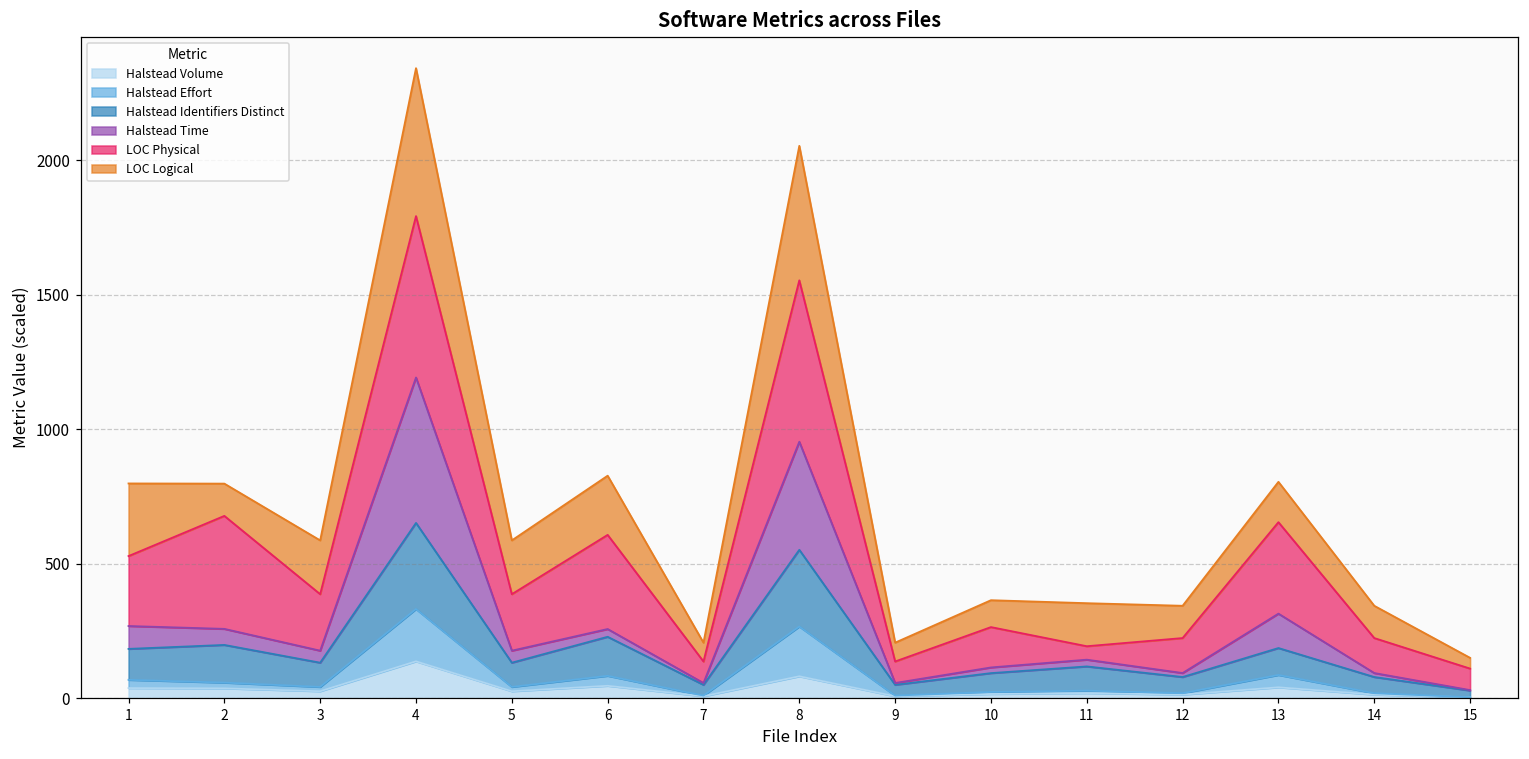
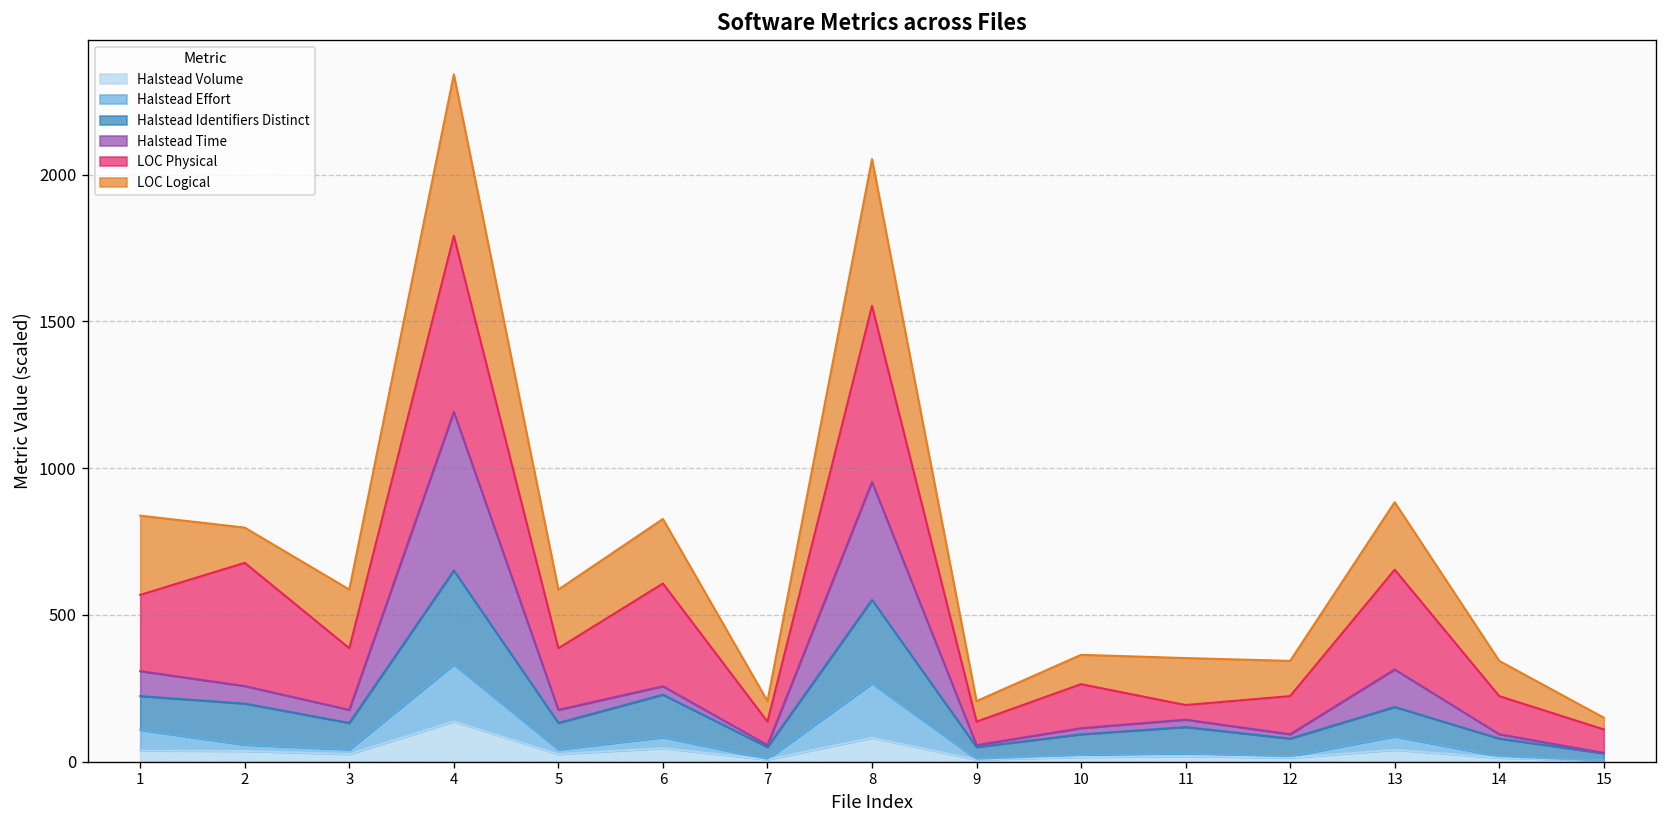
Halstead Effort, 1: 30 -> 70
LOC Logical, 13: 150 -> 230
